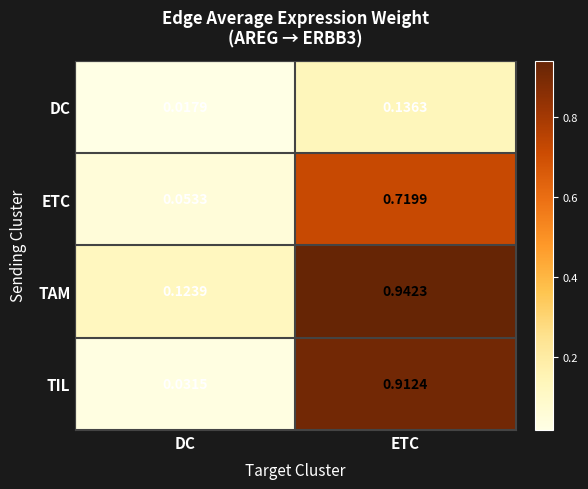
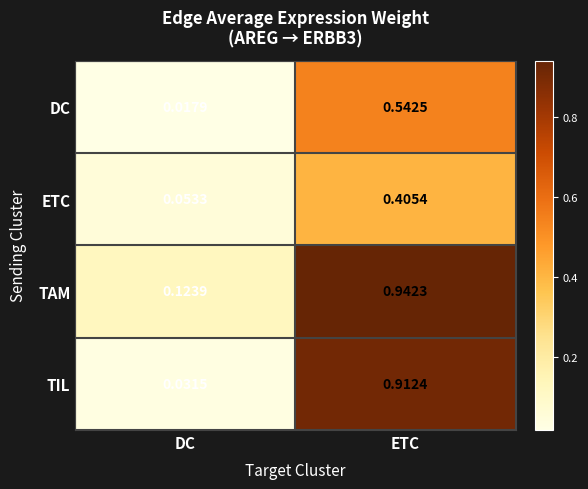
DC, ETC: 0.1363 -> 0.5425
ETC, ETC: 0.7199 -> 0.4054
